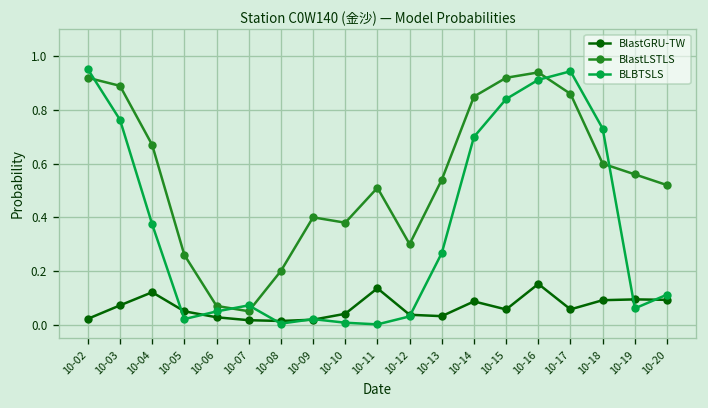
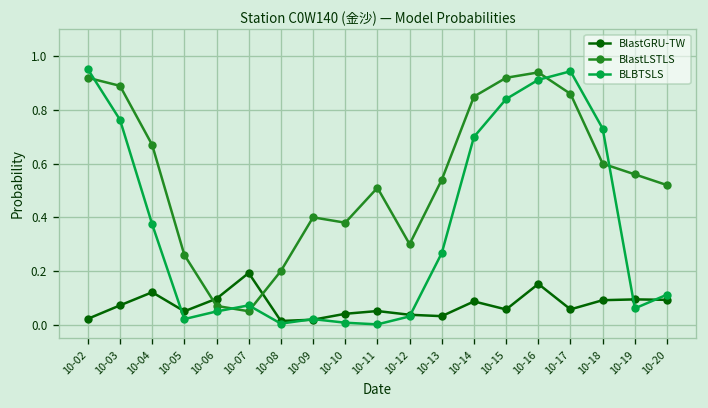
BlastGRU-TW, 10-06: 0.03 -> 0.10
BlastGRU-TW, 10-07: 0.02 -> 0.19
BlastGRU-TW, 10-11: 0.14 -> 0.05
